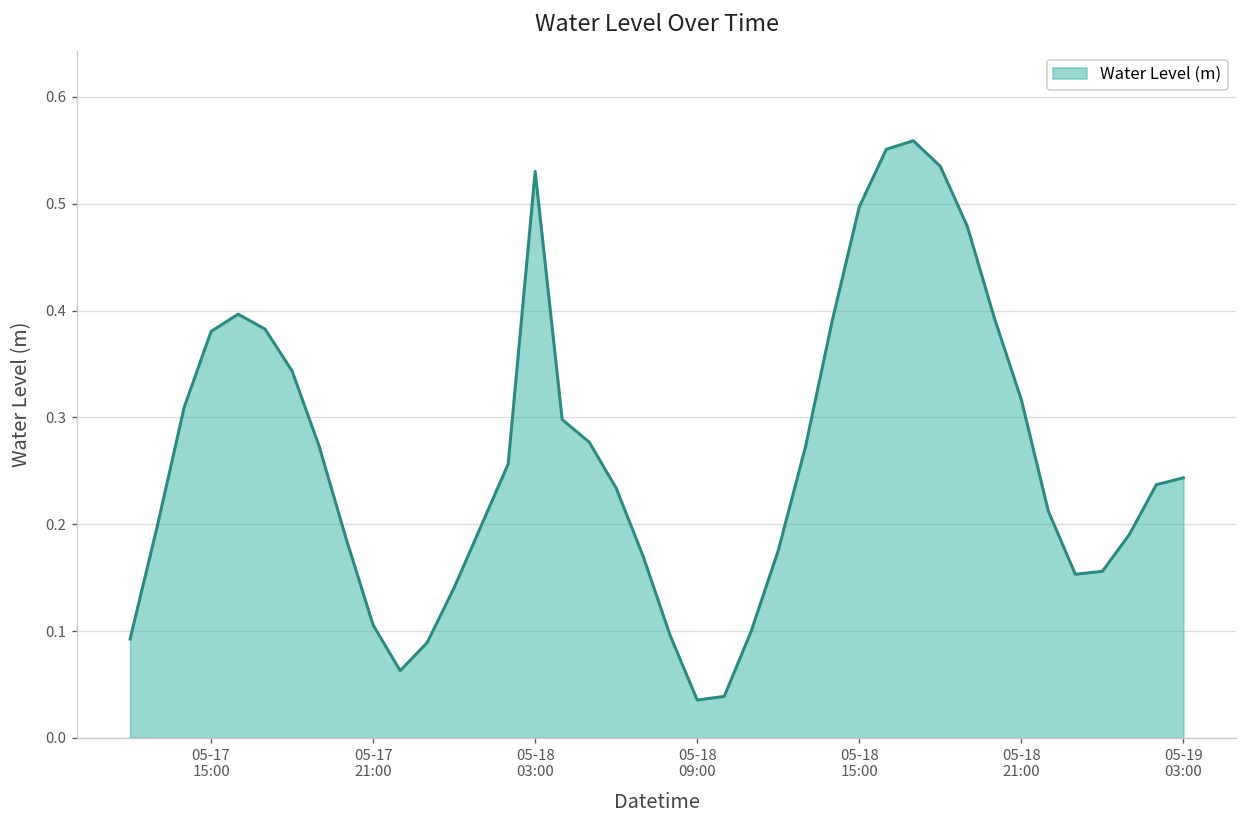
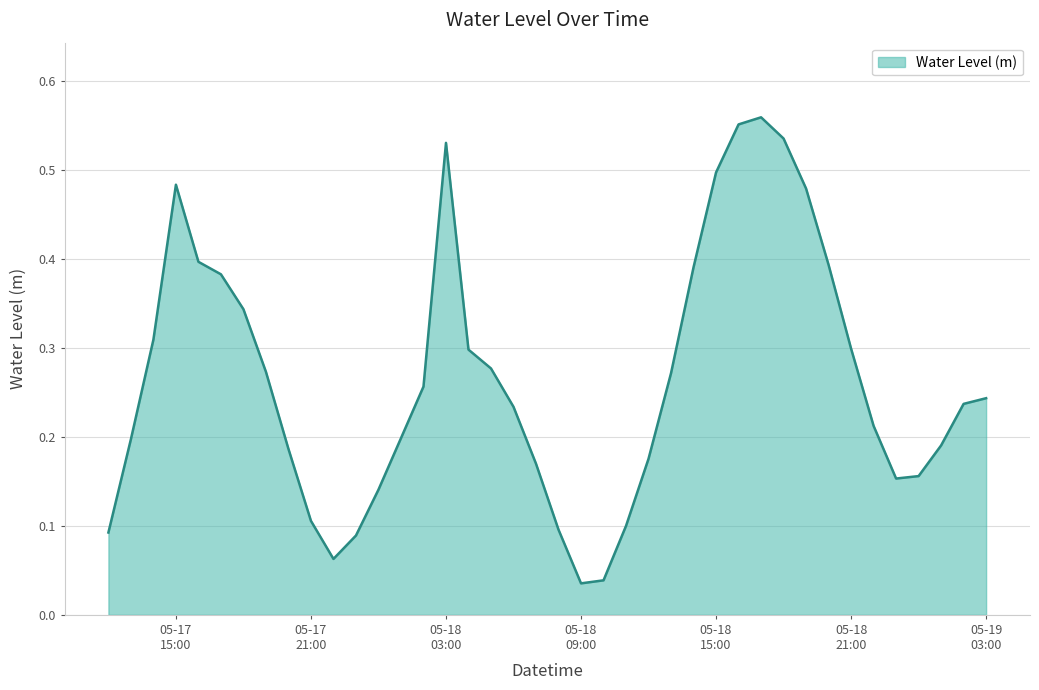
05-17 15:00: 0.38 -> 0.48
05-18 21:00: 0.32 -> 0.30
